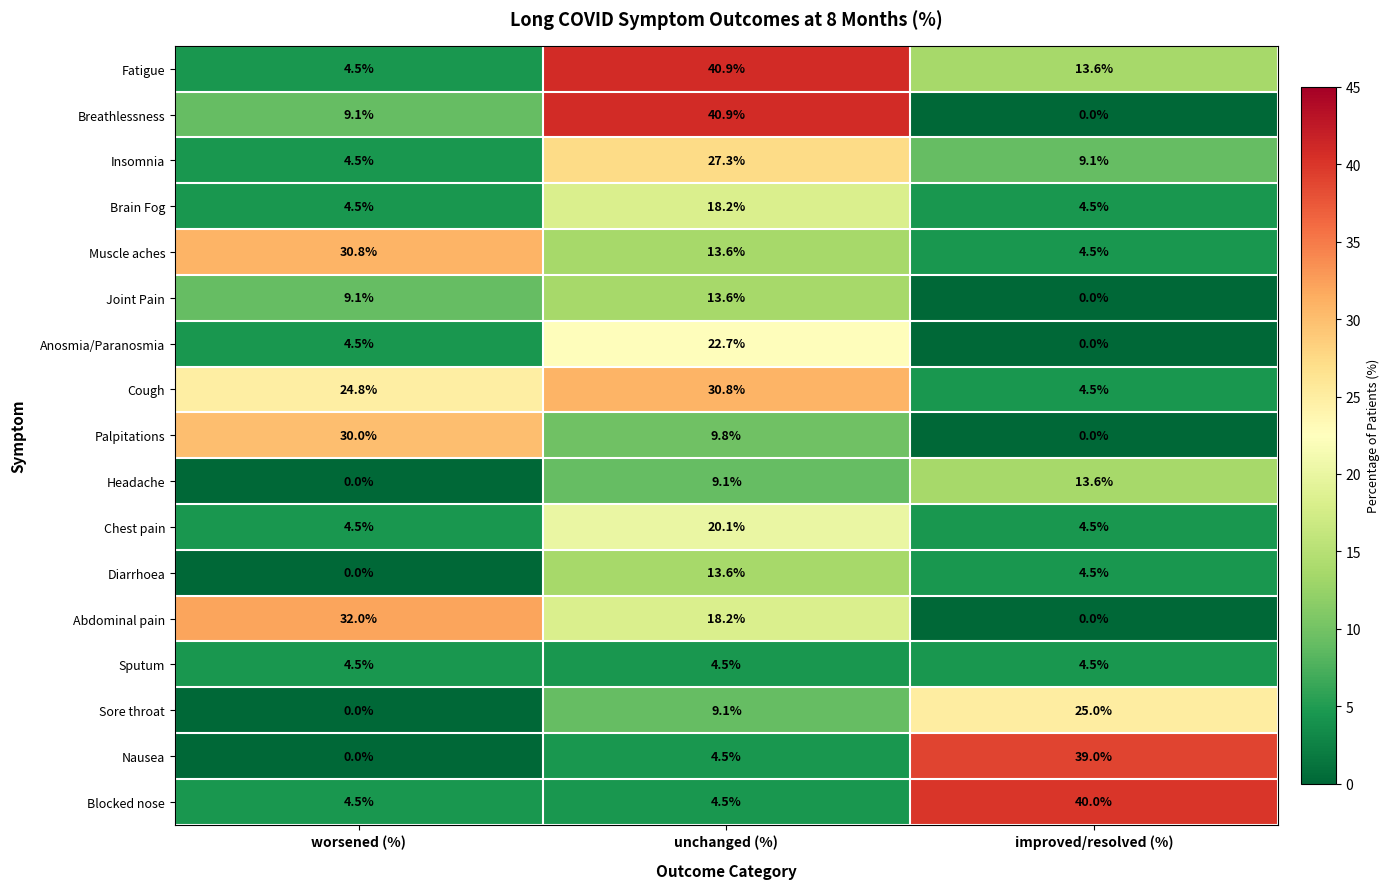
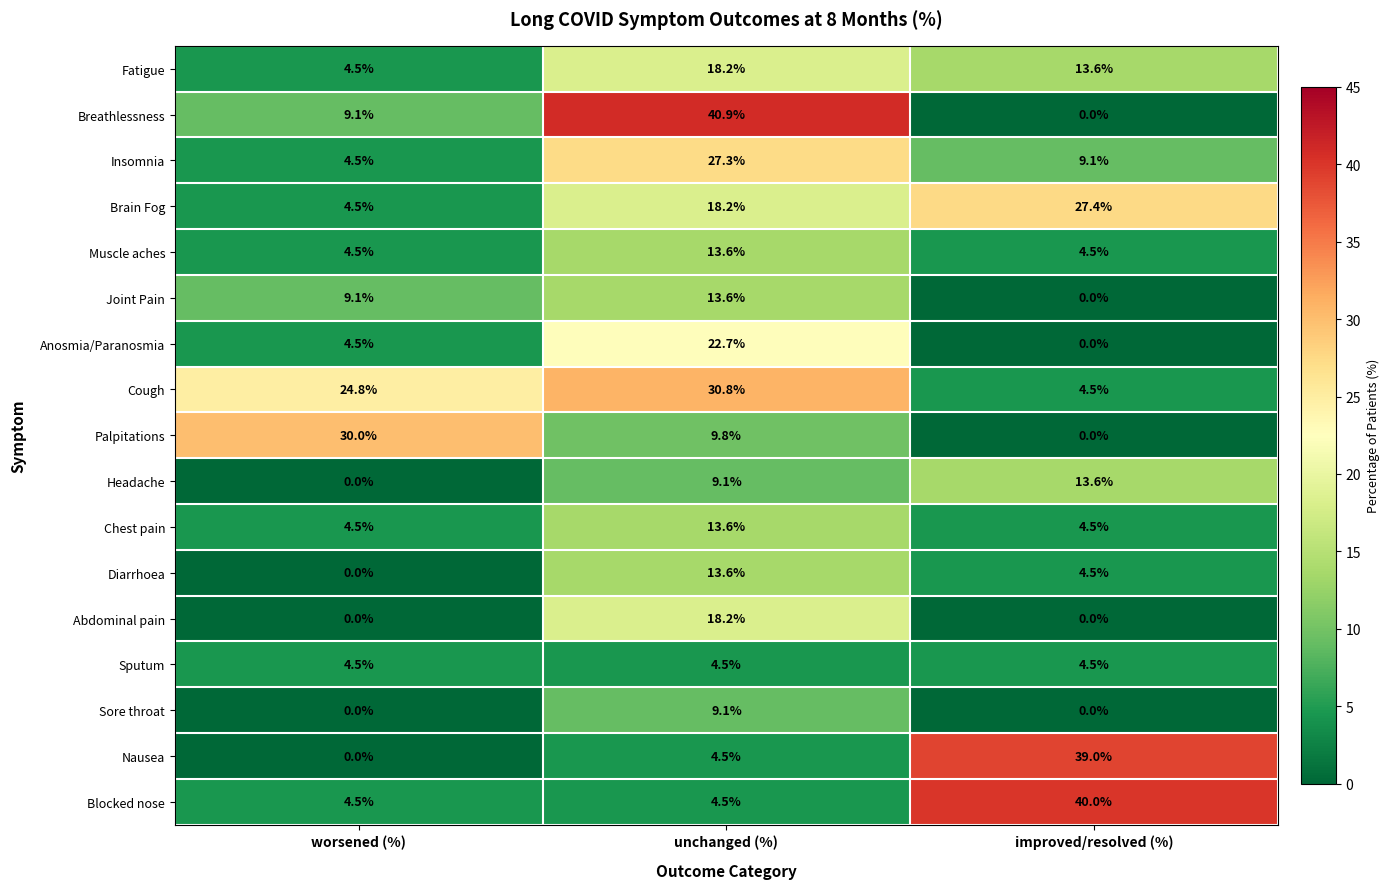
Fatigue, unchanged (%): 40.9% -> 18.2%
Brain Fog, improved/resolved (%): 4.5% -> 27.4%
Muscle aches, worsened (%): 30.8% -> 4.5%
Chest pain, unchanged (%): 20.1% -> 13.6%
Abdominal pain, worsened (%): 32.0% -> 0.0%
Sore throat, improved/resolved (%): 25.0% -> 0.0%
